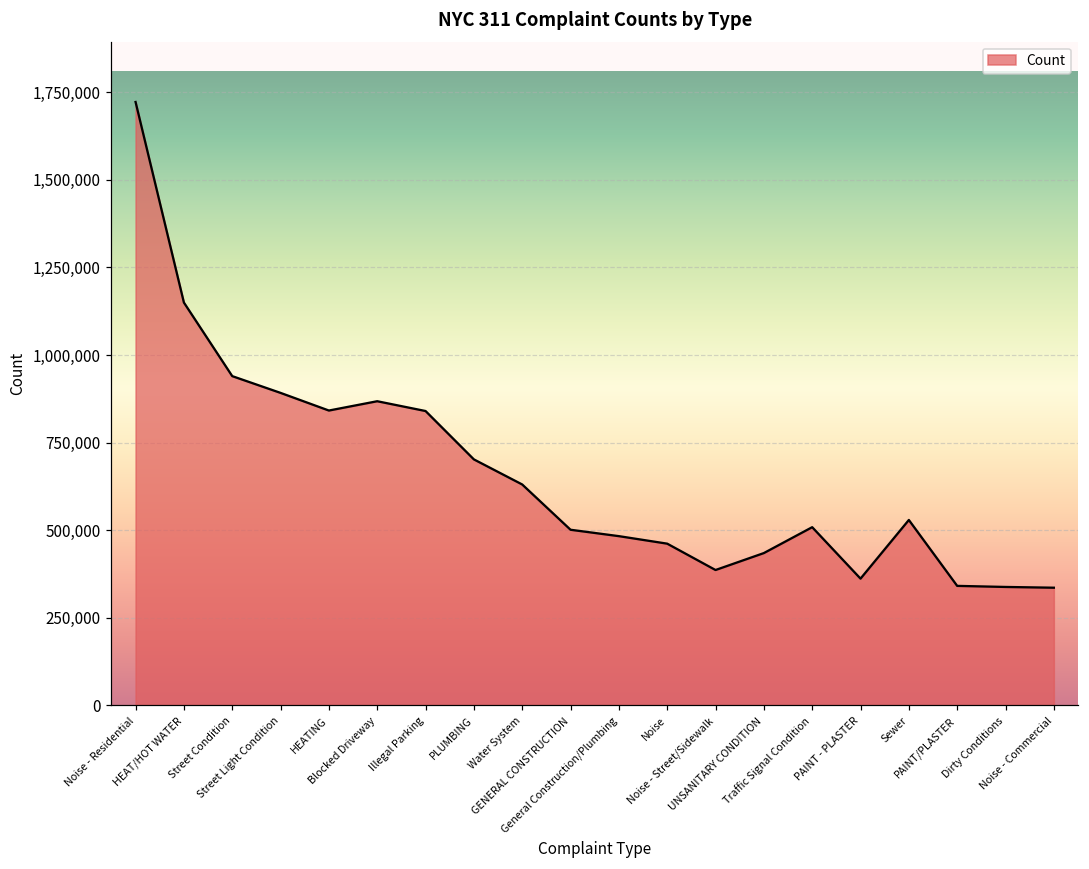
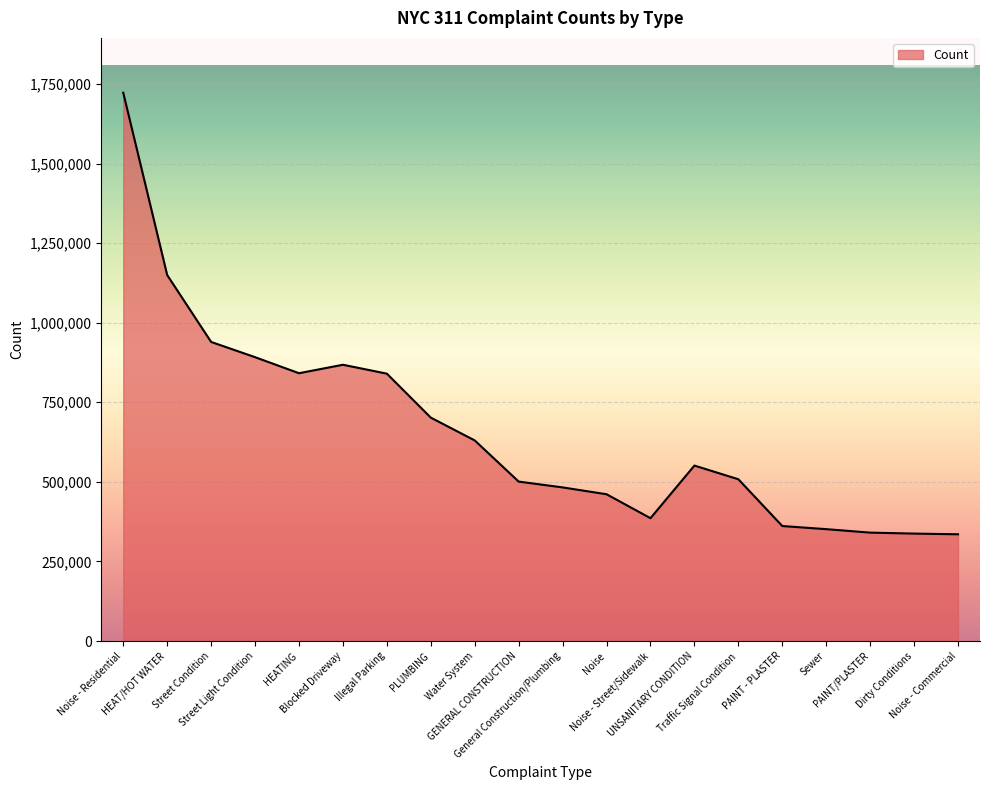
UNSANITARY CONDITION: 430,000 -> 550,000
Sewer: 530,000 -> 350,000
